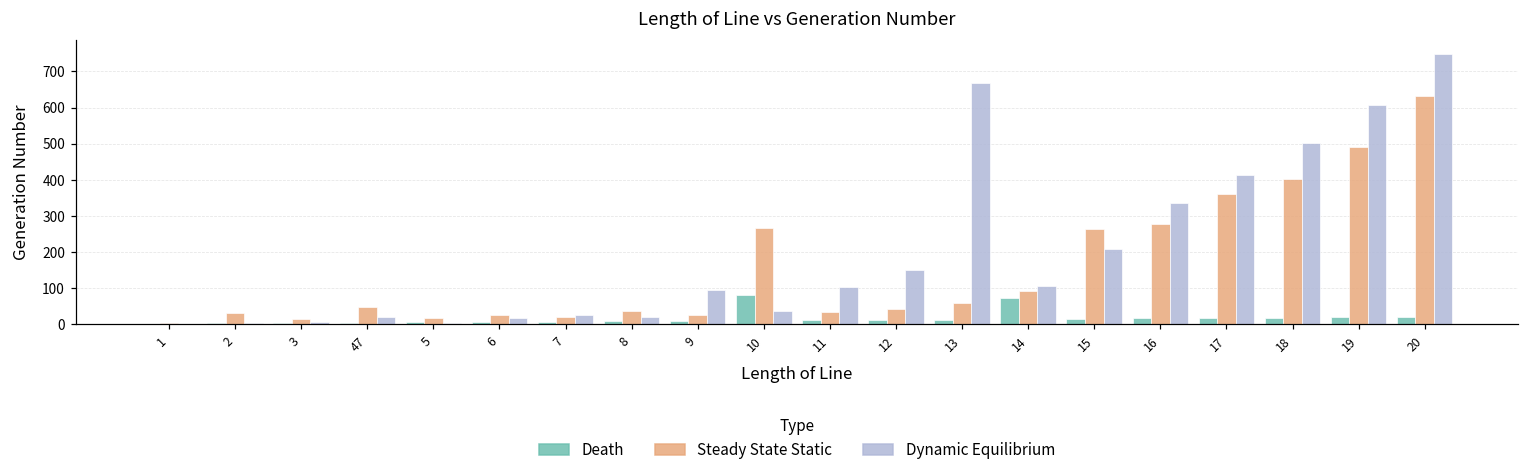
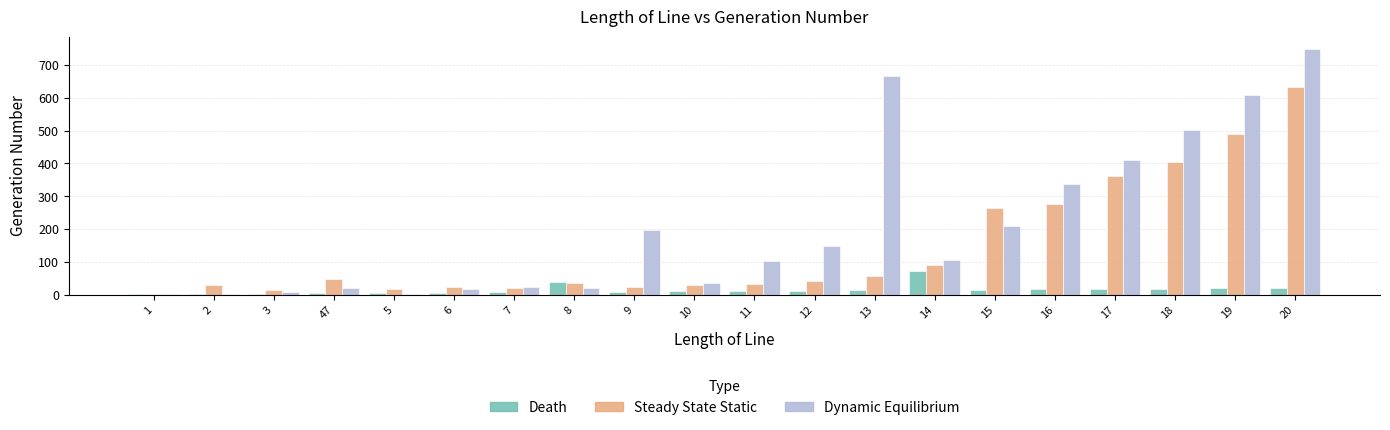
Death, 8: 10 -> 40
Dynamic Equilibrium, 9: 90 -> 200
Death, 10: 80 -> 10
Steady State Static, 10: 270 -> 30
